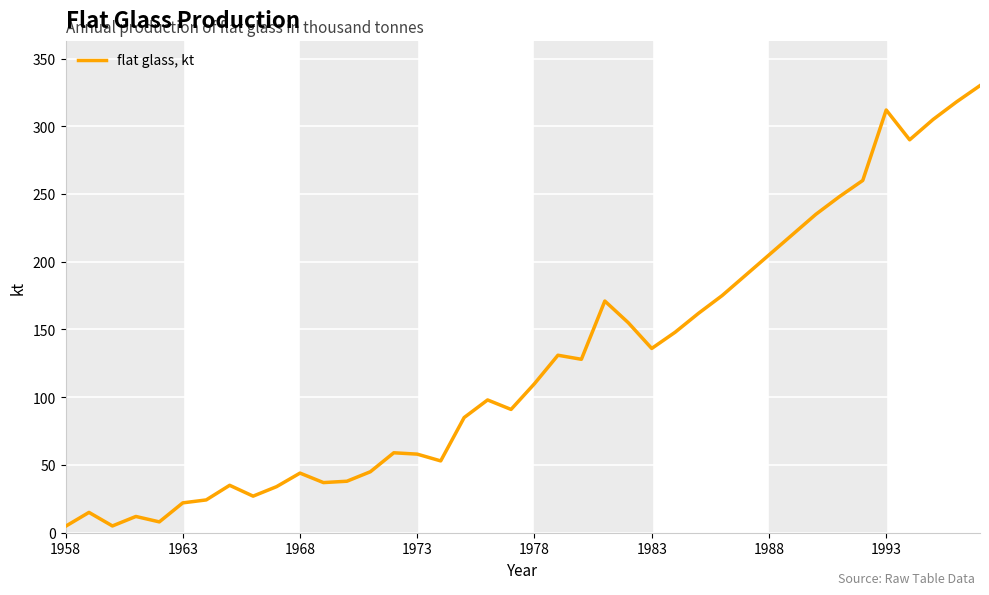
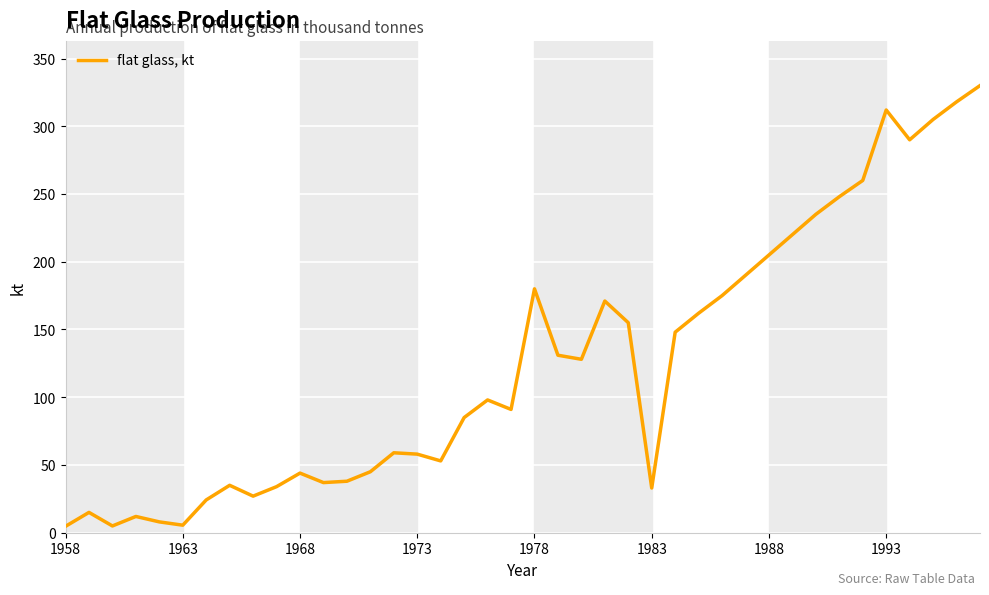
1963: 22 -> 6
1978: 110 -> 180
1983: 136 -> 33
